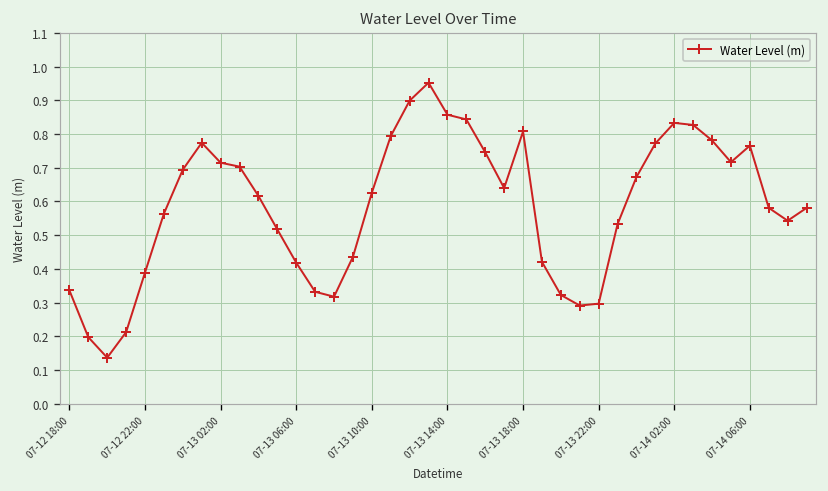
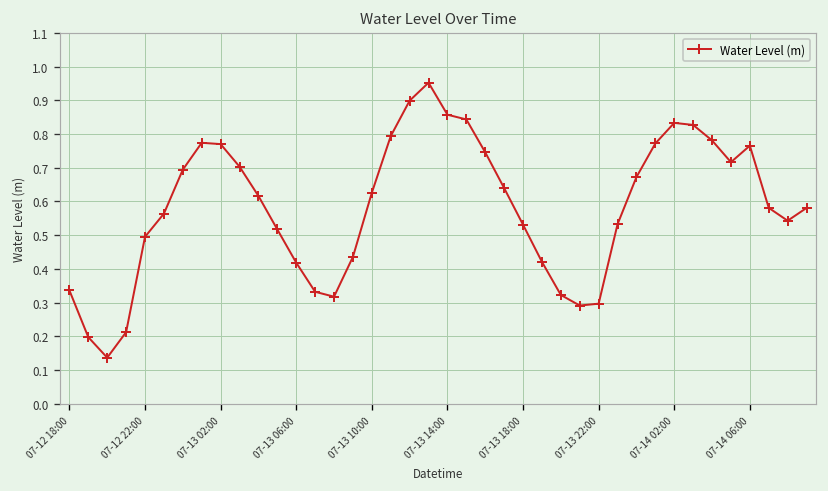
07-12 22:00: 0.39 -> 0.50
07-13 02:00: 0.72 -> 0.77
07-13 18:00: 0.81 -> 0.53
